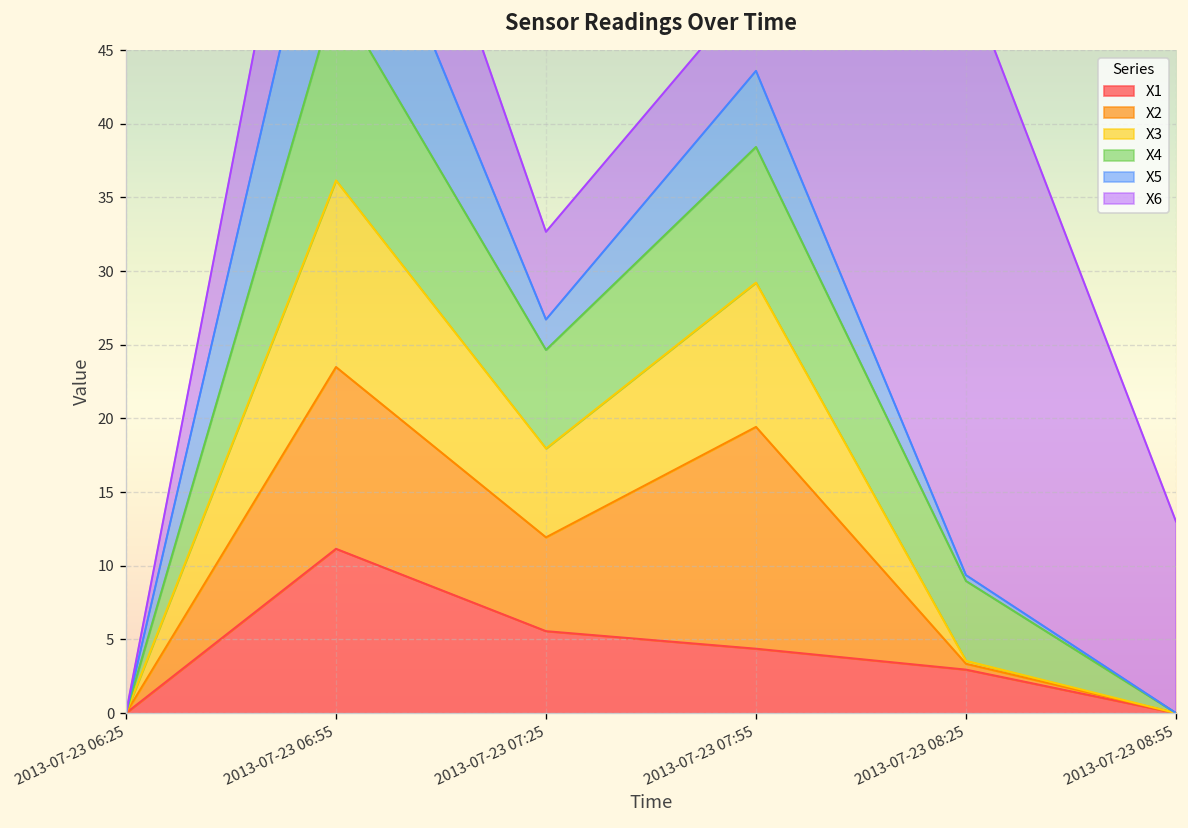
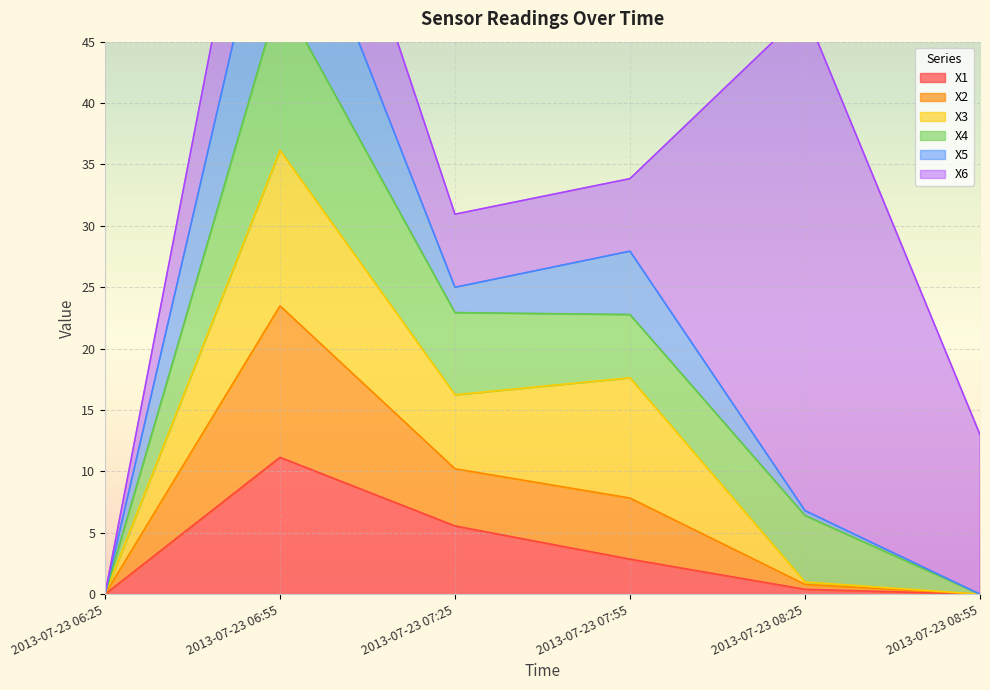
X2, 2013-07-23 07:25: 6.4 -> 4.7
X1, 2013-07-23 07:55: 4.4 -> 2.9
X2, 2013-07-23 07:55: 15.1 -> 5.0
X4, 2013-07-23 07:55: 9.2 -> 5.1
X1, 2013-07-23 08:25: 2.9 -> 0.4
